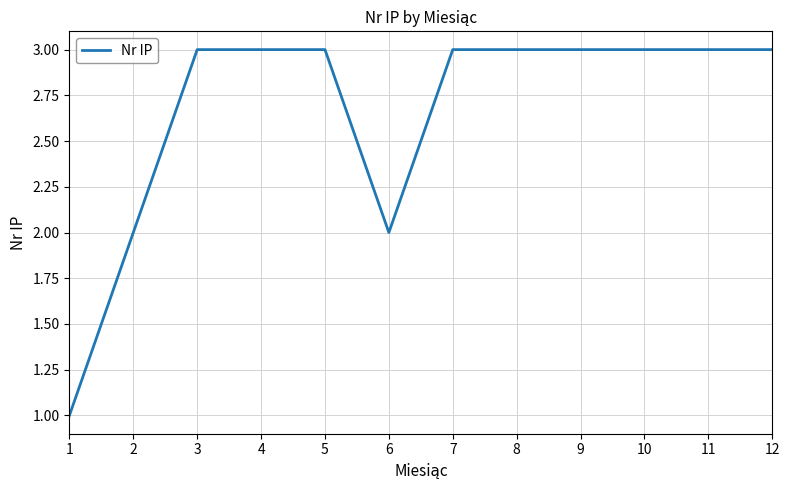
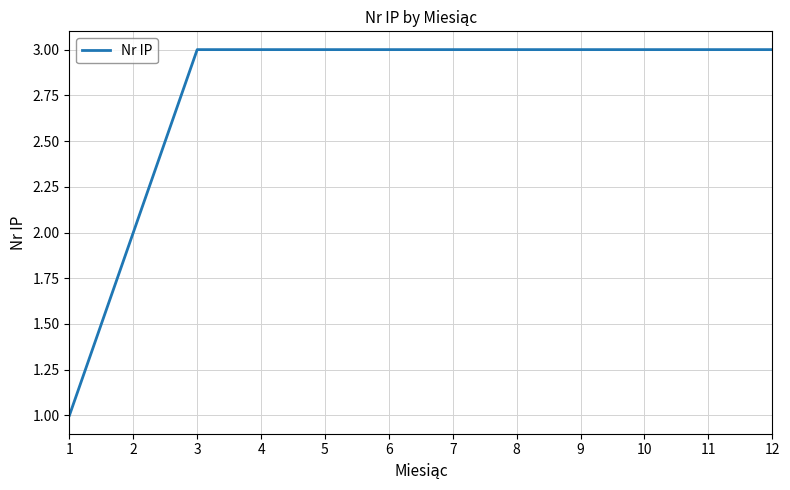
6: 2 -> 3
